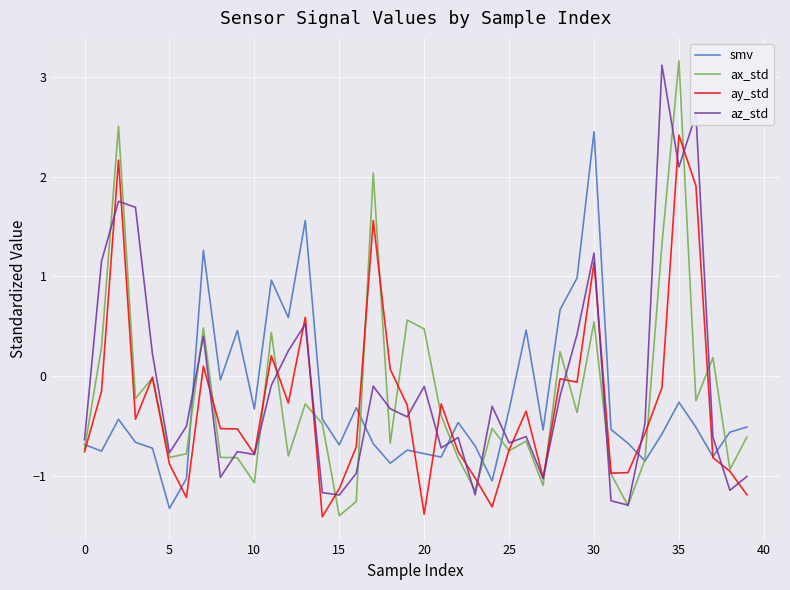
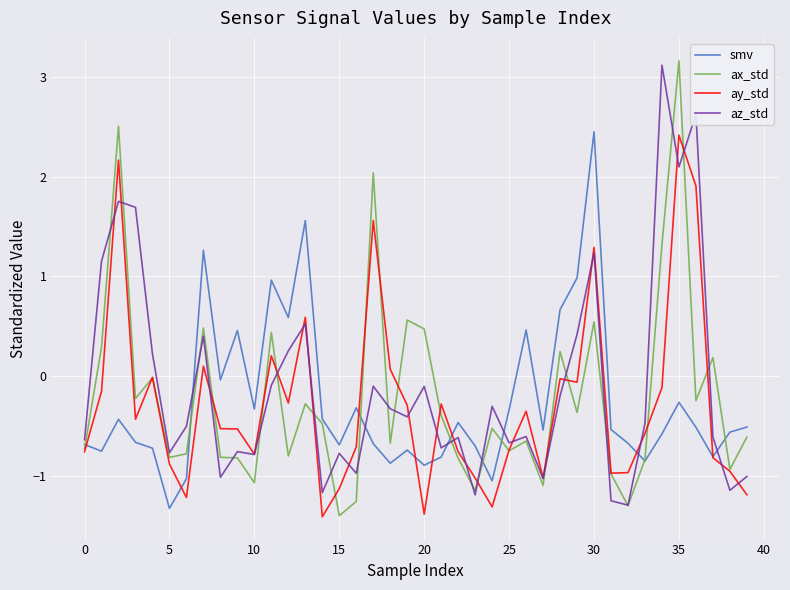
az_std, 15: -1.2 -> -0.8
smv, 20: -0.8 -> -0.9
ay_std, 30: 1.1 -> 1.3
